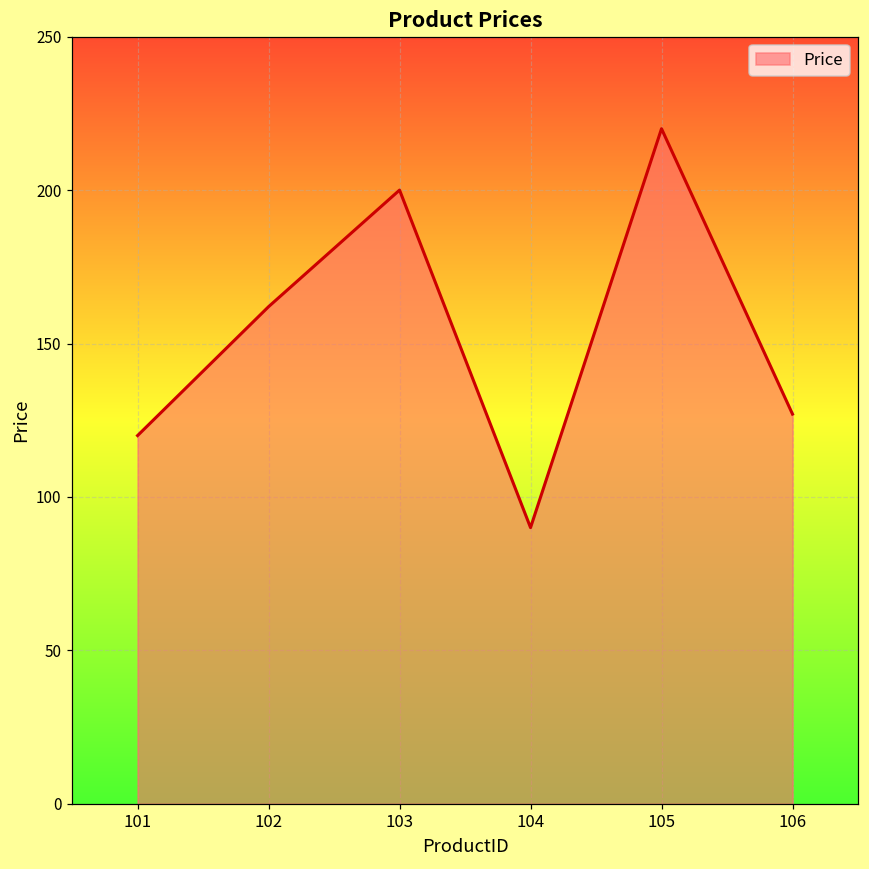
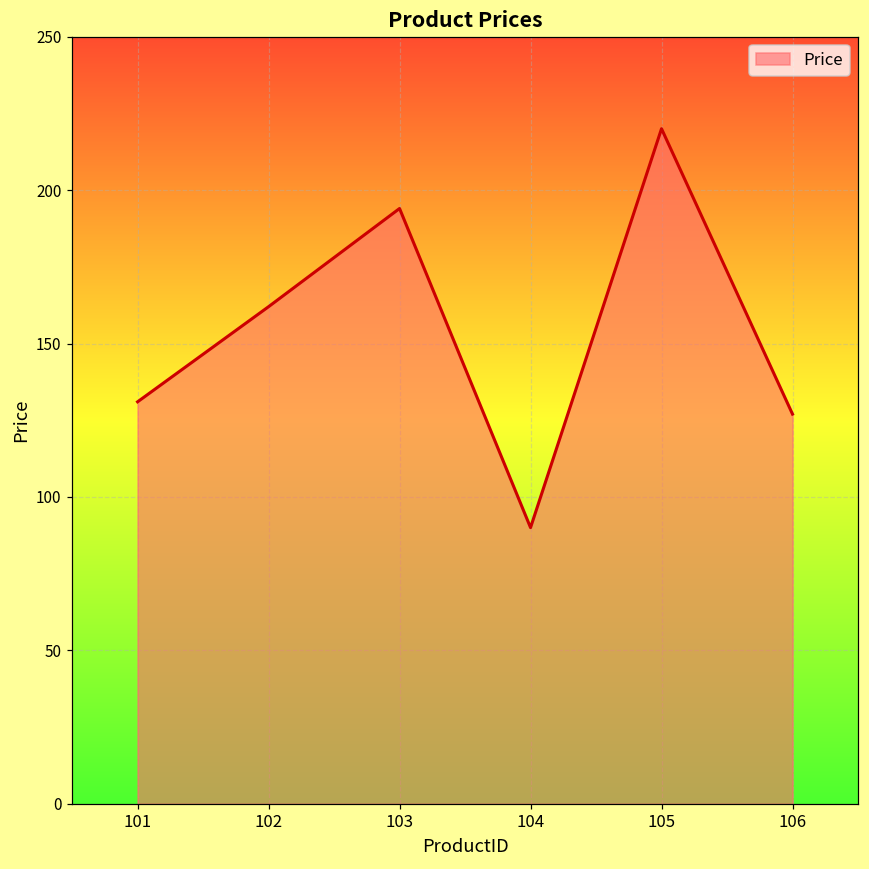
101: 120 -> 131
103: 200 -> 194
